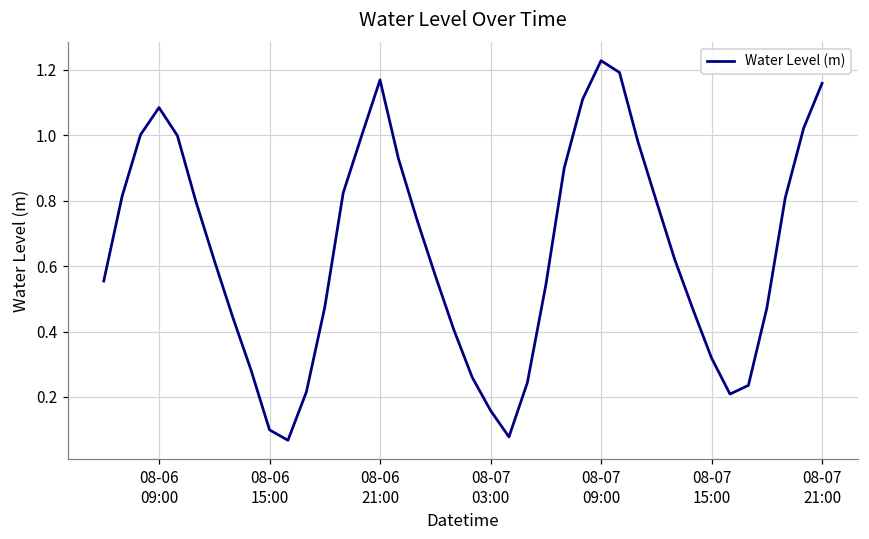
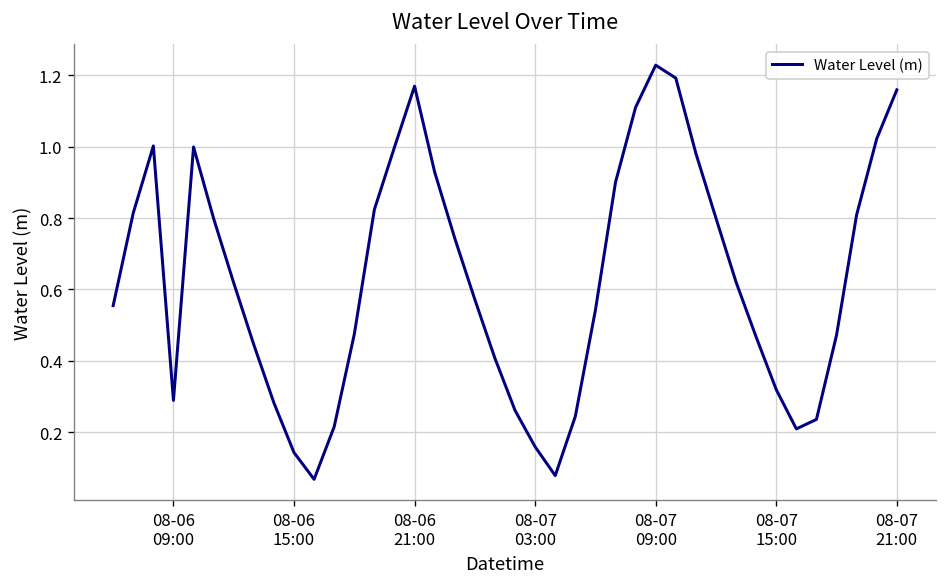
08-06 09:00: 1.08 -> 0.29
08-06 15:00: 0.10 -> 0.14
